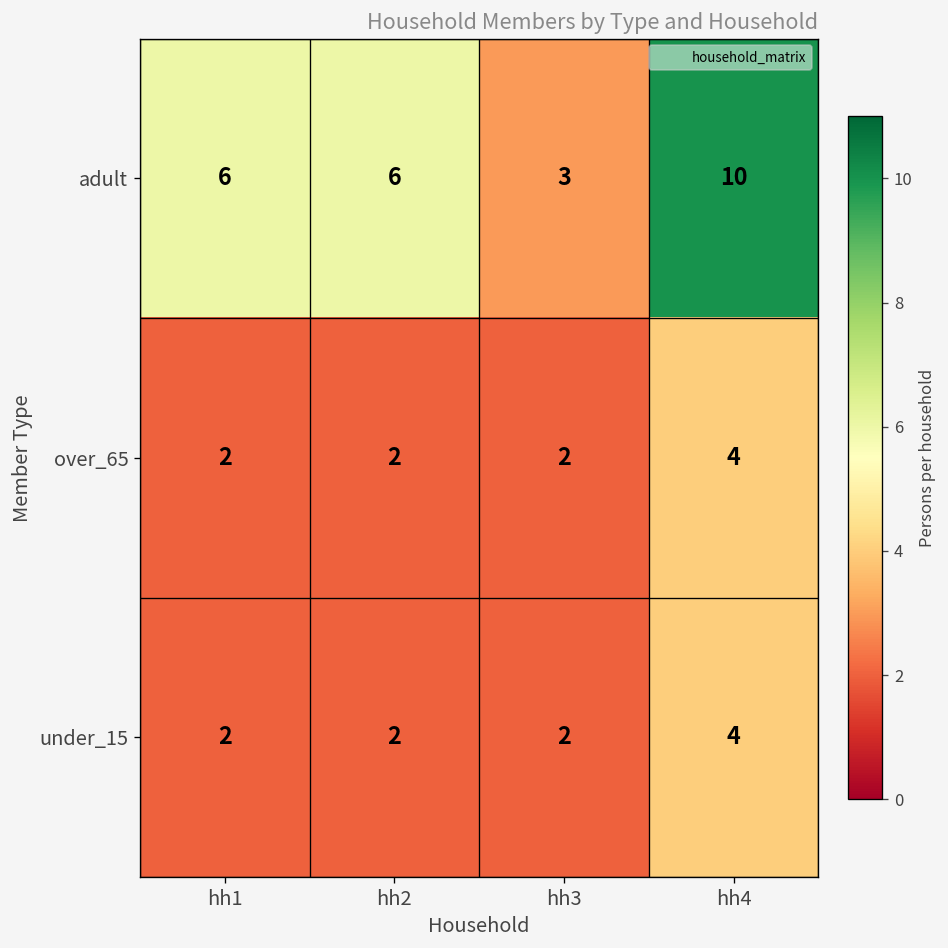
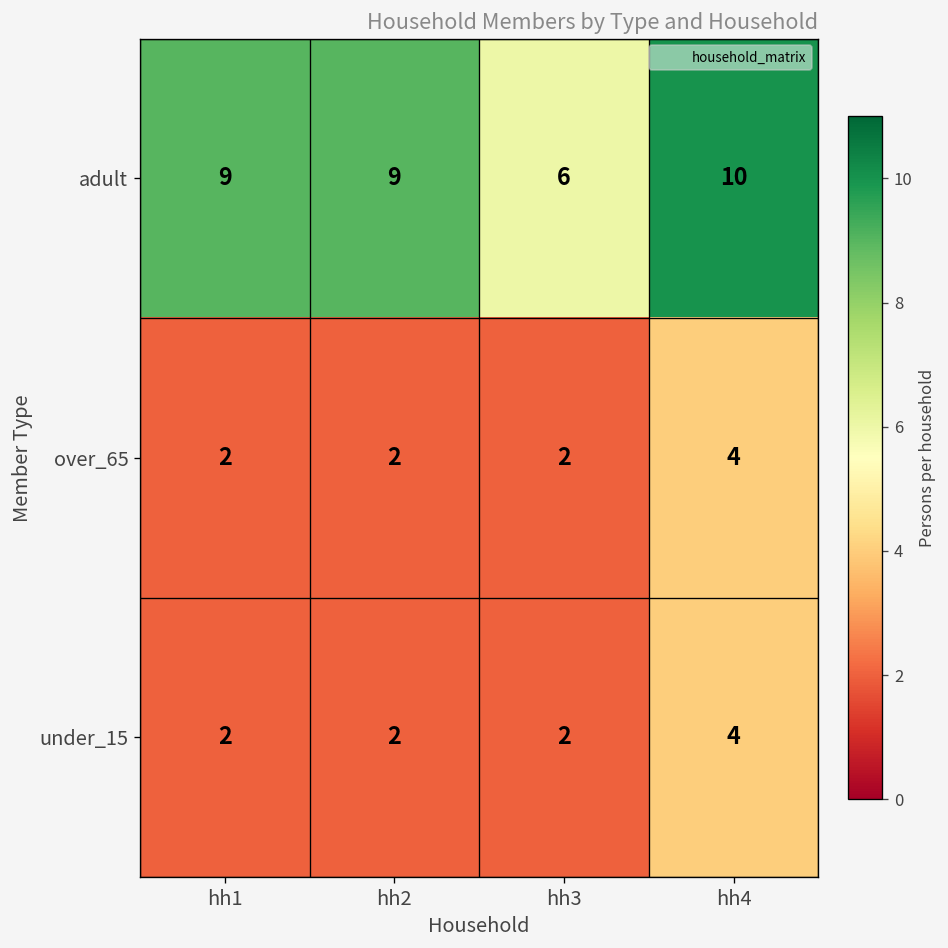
adult, hh1: 6 -> 9
adult, hh2: 6 -> 9
adult, hh3: 3 -> 6
